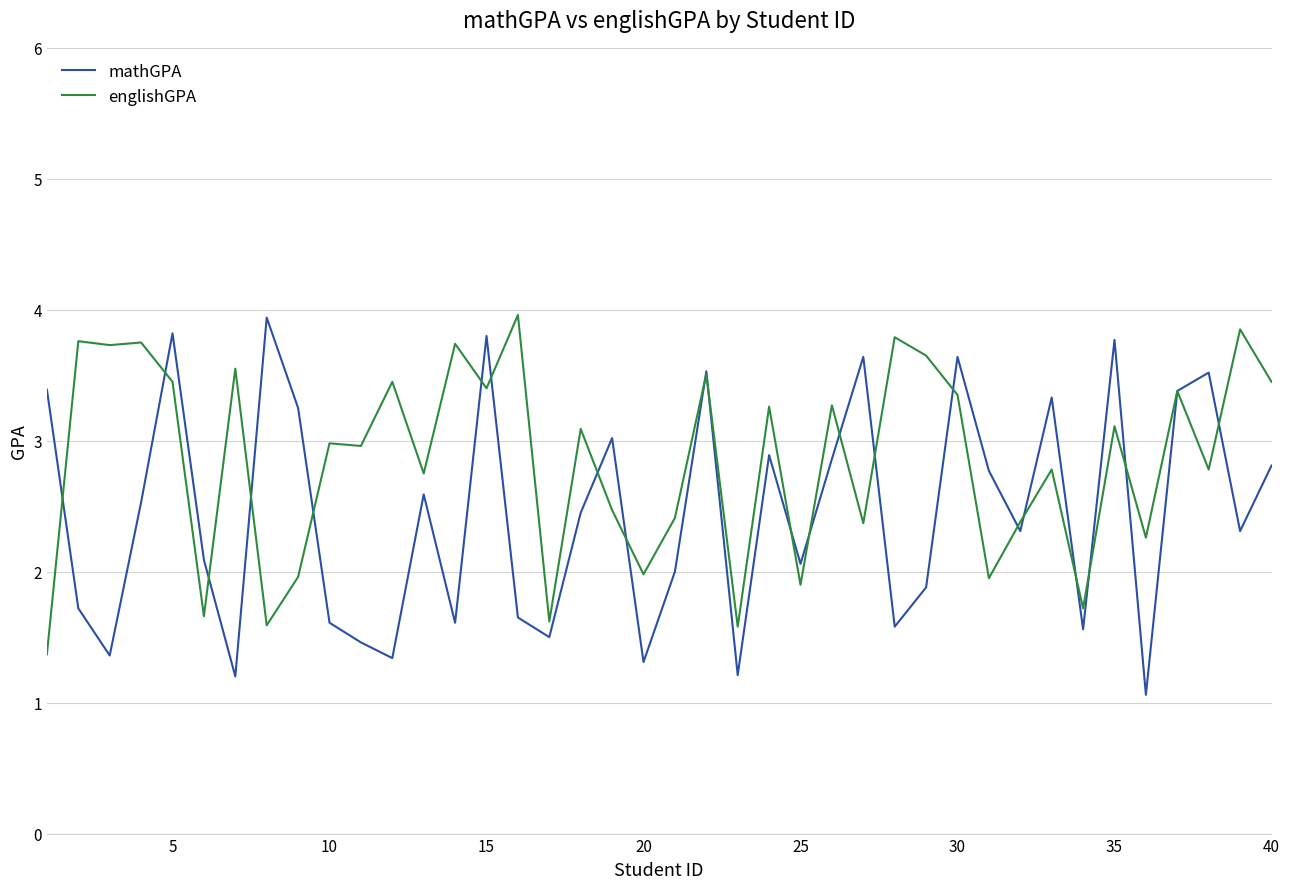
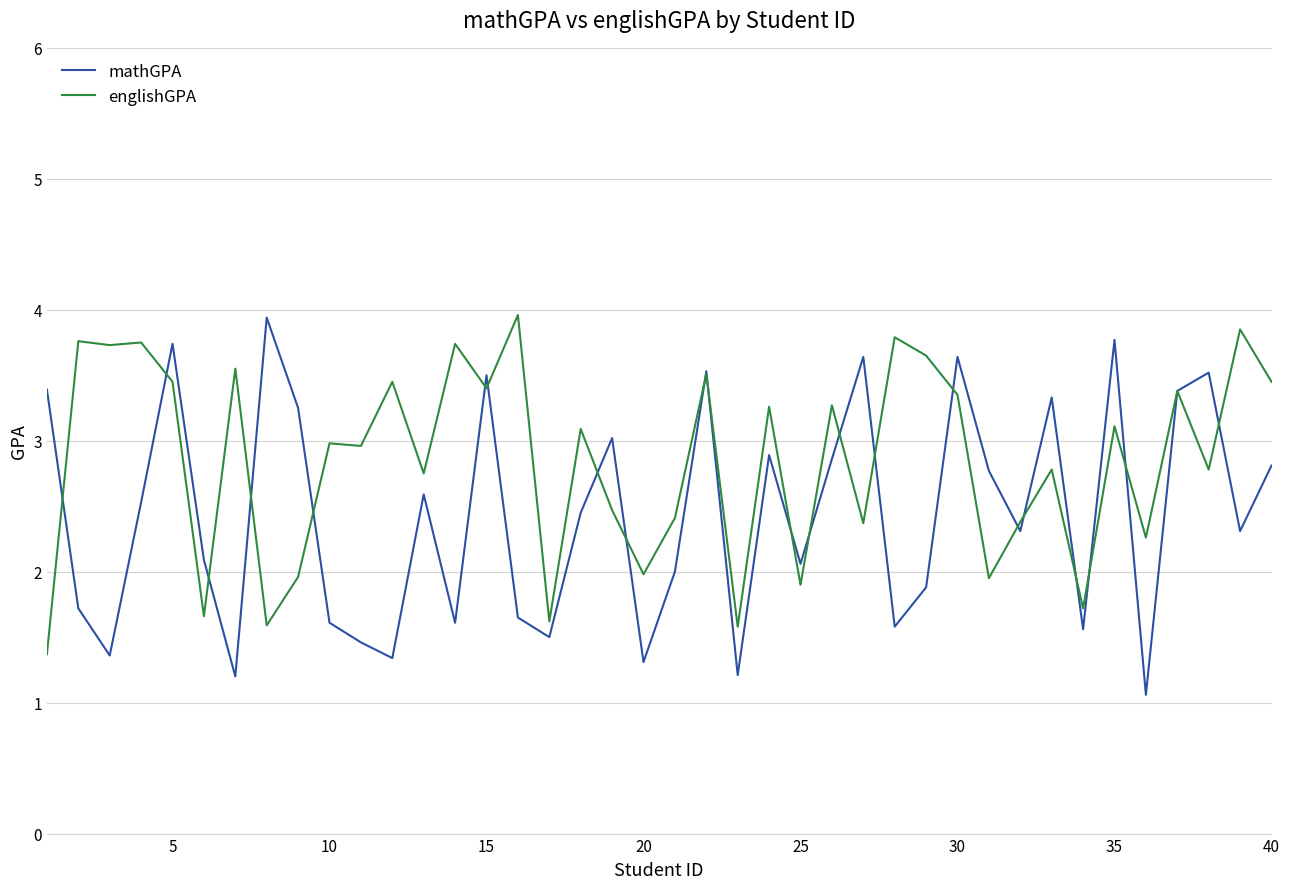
mathGPA, 5: 3.82 -> 3.74
mathGPA, 15: 3.8 -> 3.5
